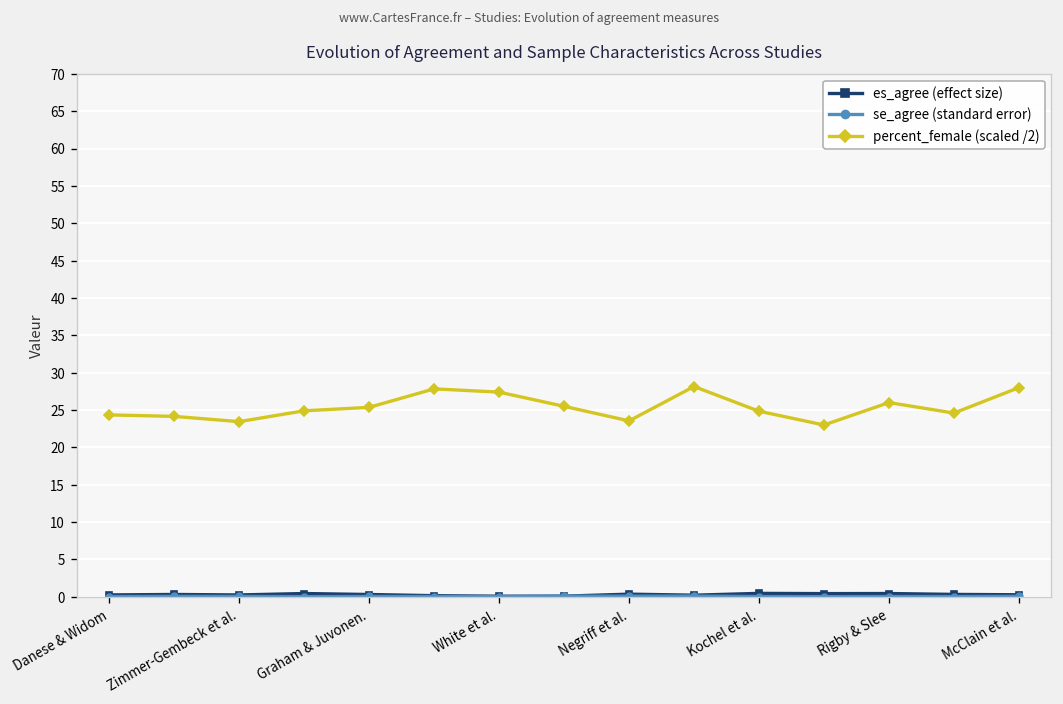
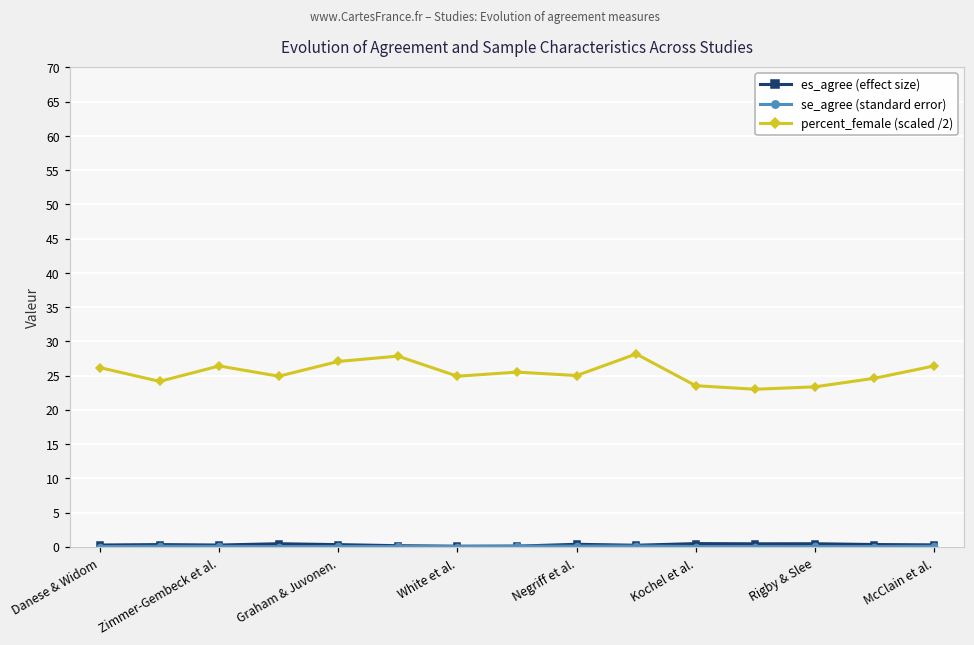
percent_female (scaled /2), Danese & Widom: 24 -> 26
percent_female (scaled /2), Zimmer-Gembeck et al.: 23 -> 26
percent_female (scaled /2), Graham & Juvonen.: 25 -> 27
percent_female (scaled /2), White et al.: 27 -> 25
percent_female (scaled /2), Negriff et al.: 24 -> 25
percent_female (scaled /2), Kochel et al.: 25 -> 24
percent_female (scaled /2), Rigby & Slee: 26 -> 23
percent_female (scaled /2), McClain et al.: 28 -> 26
